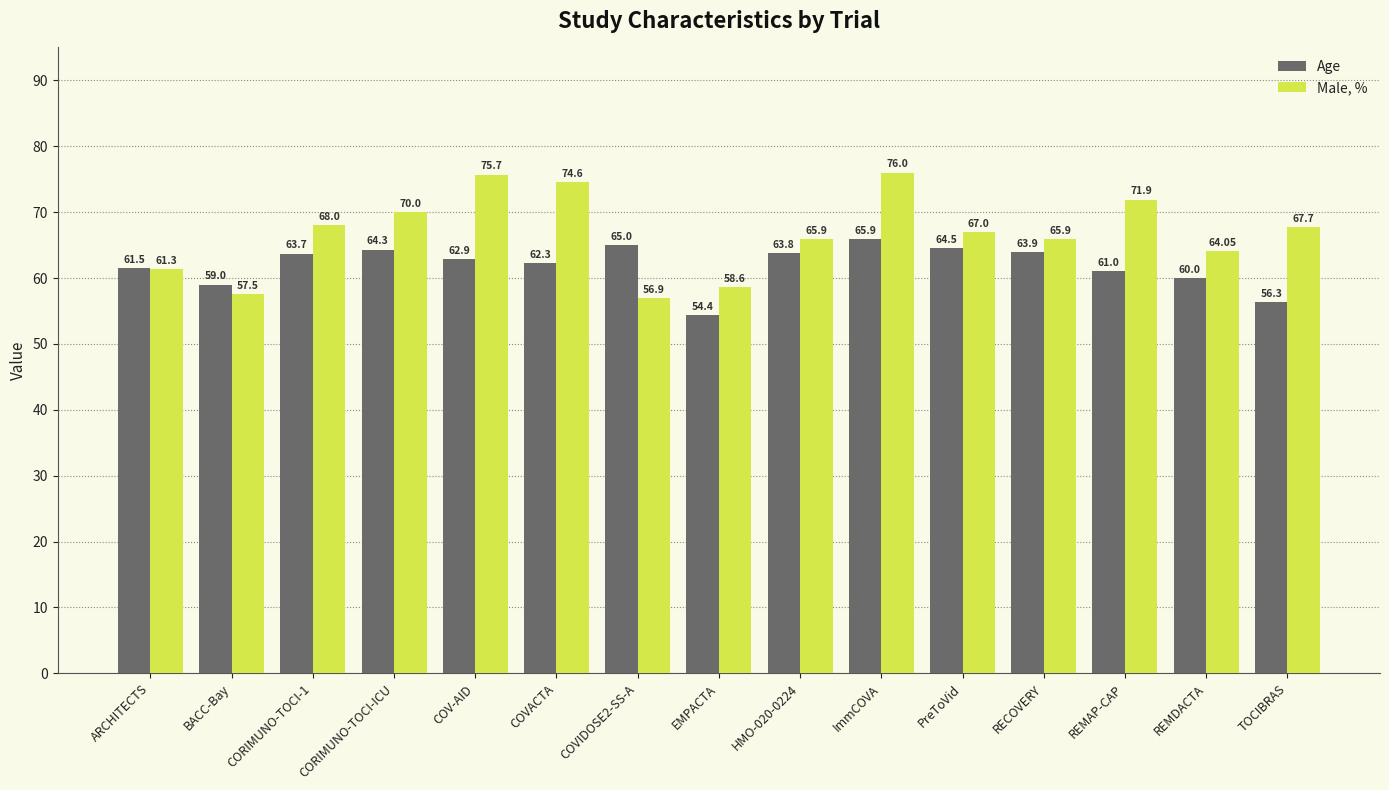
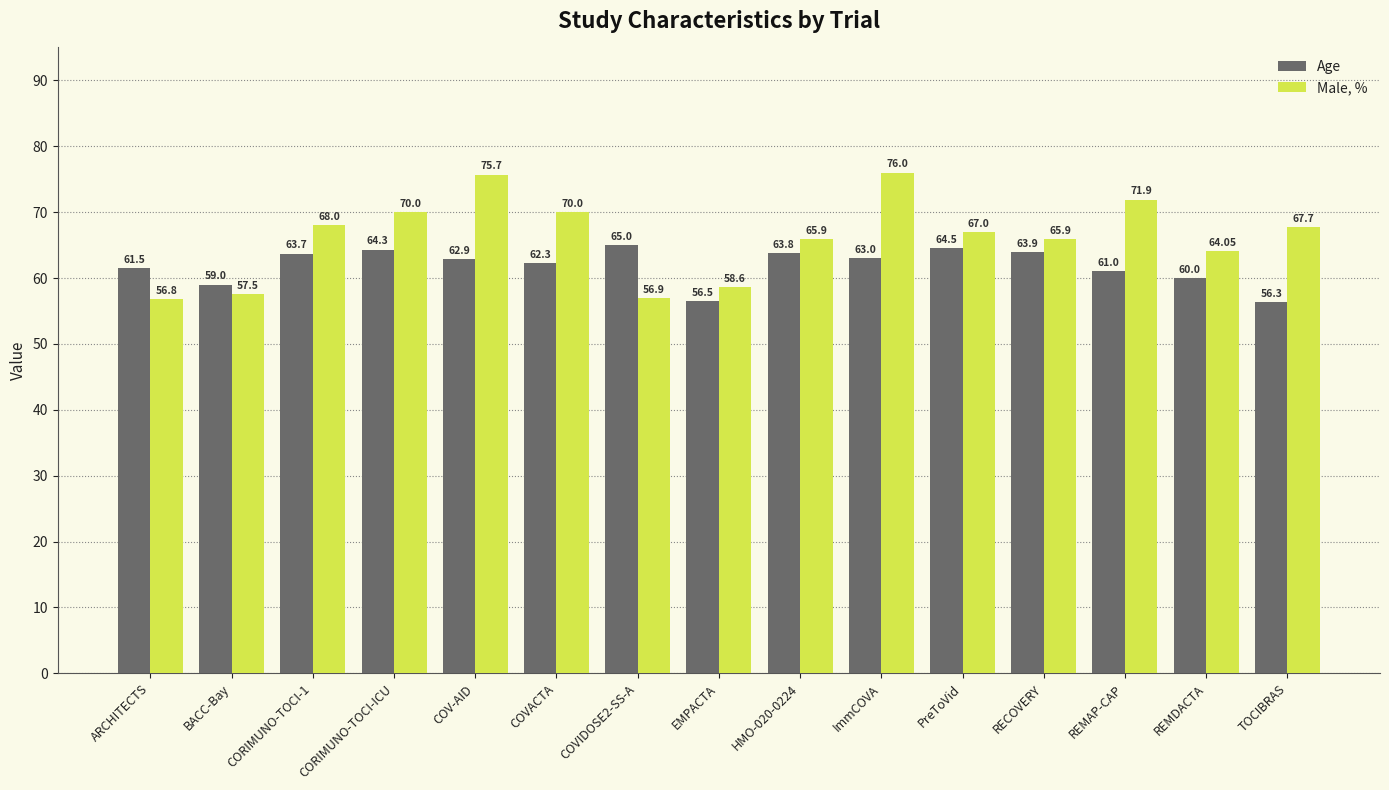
Male, %, ARCHITECTS: 61.3 -> 56.8
Male, %, COVACTA: 74.6 -> 70.0
Age, EMPACTA: 54.4 -> 56.5
Age, ImmCOVA: 65.9 -> 63.0
